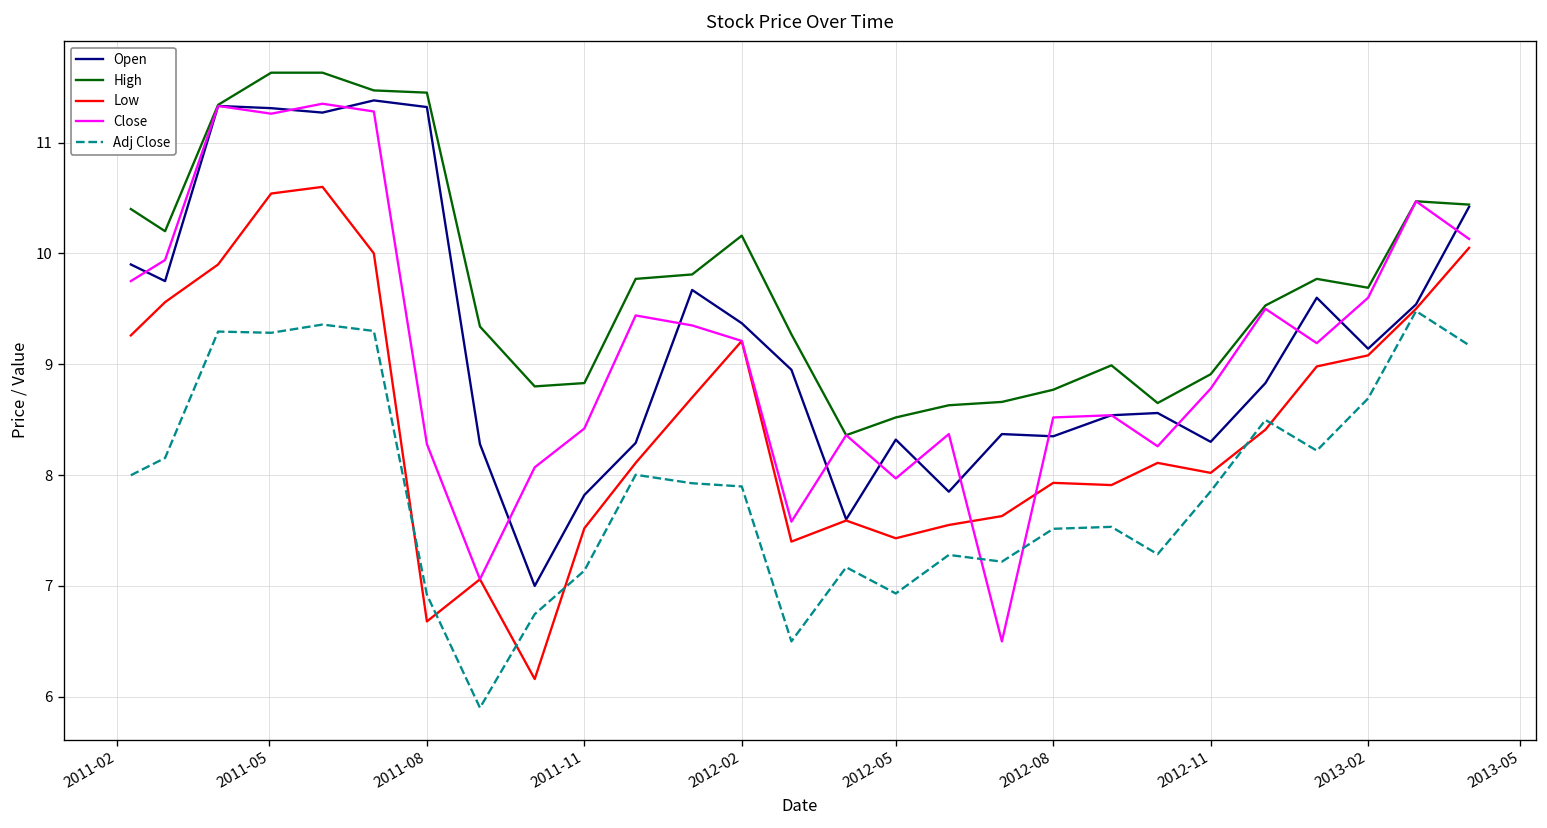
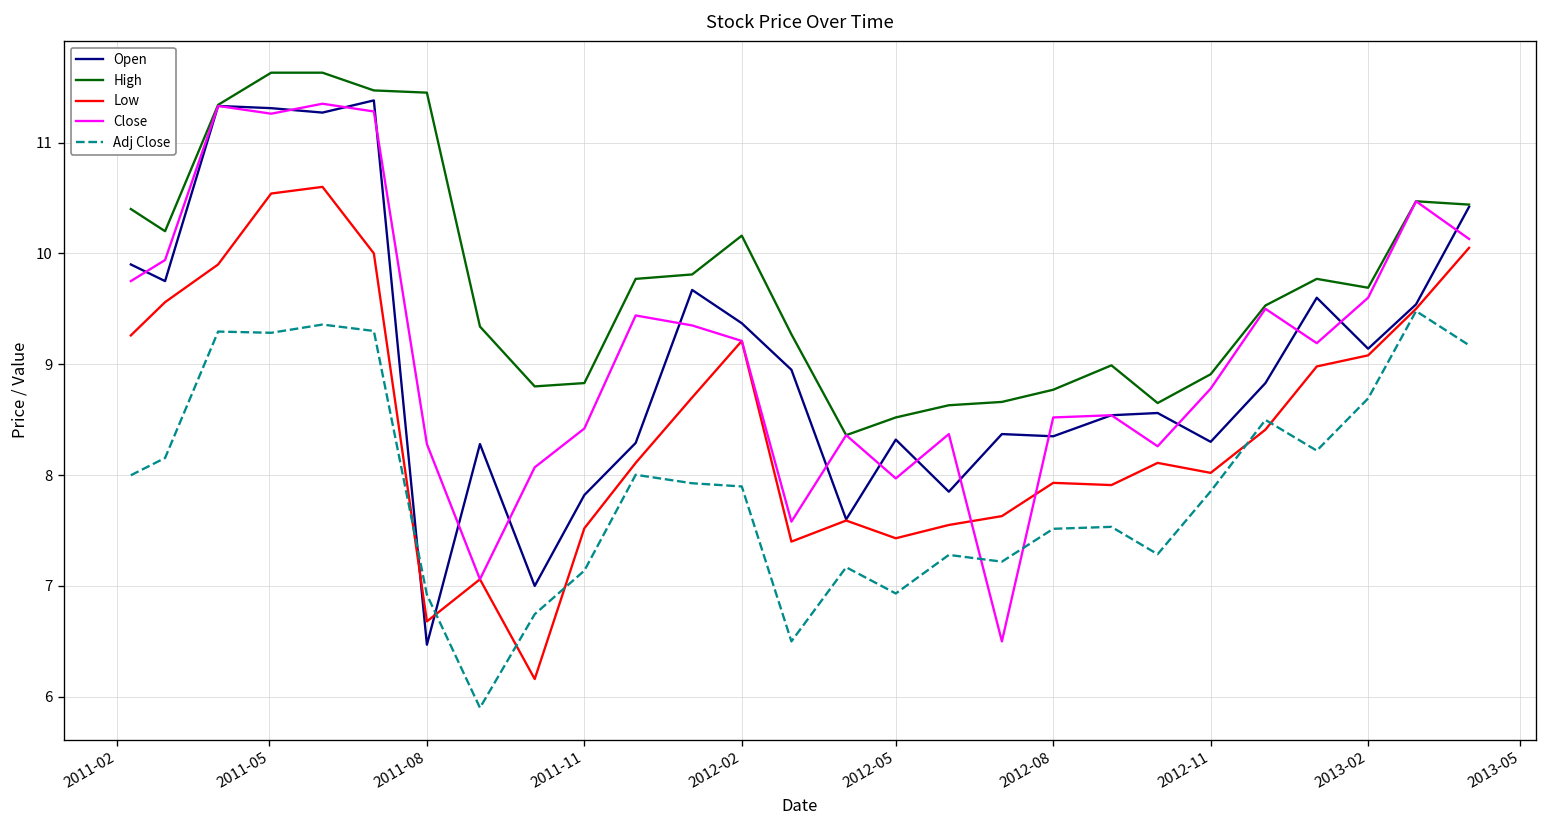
Open, 2011-08: 11.3 -> 6.5
